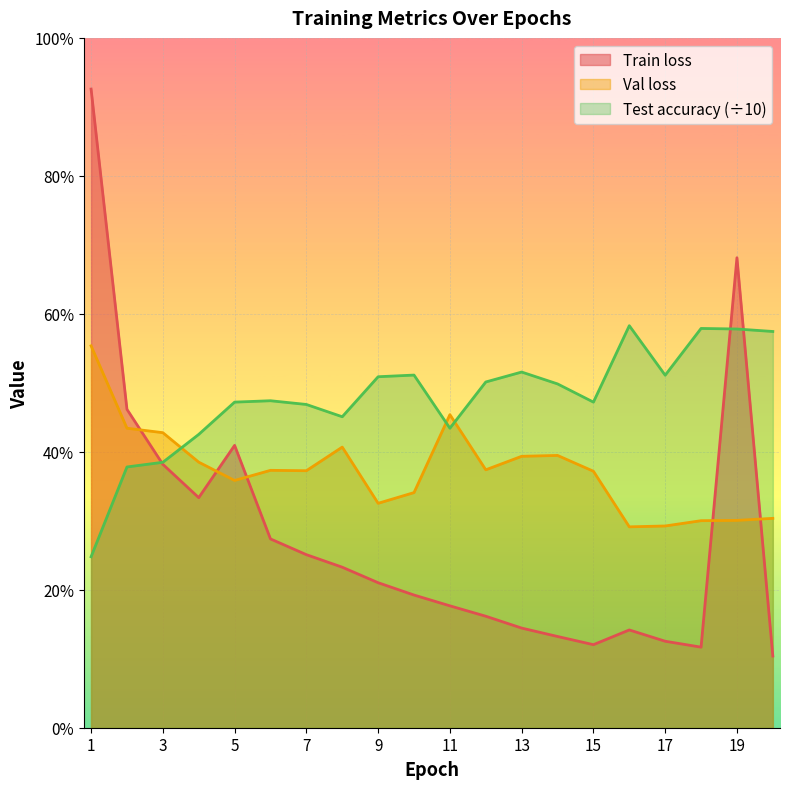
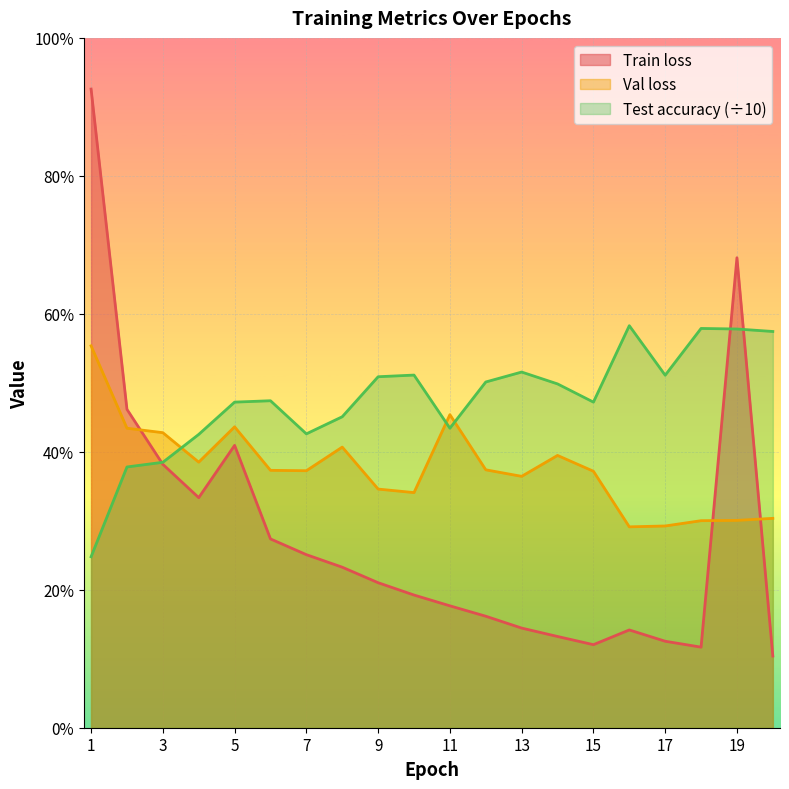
Val loss, 5: 36% -> 44%
Test accuracy (÷10), 7: 47% -> 43%
Val loss, 9: 33% -> 35%
Val loss, 13: 39% -> 36%
